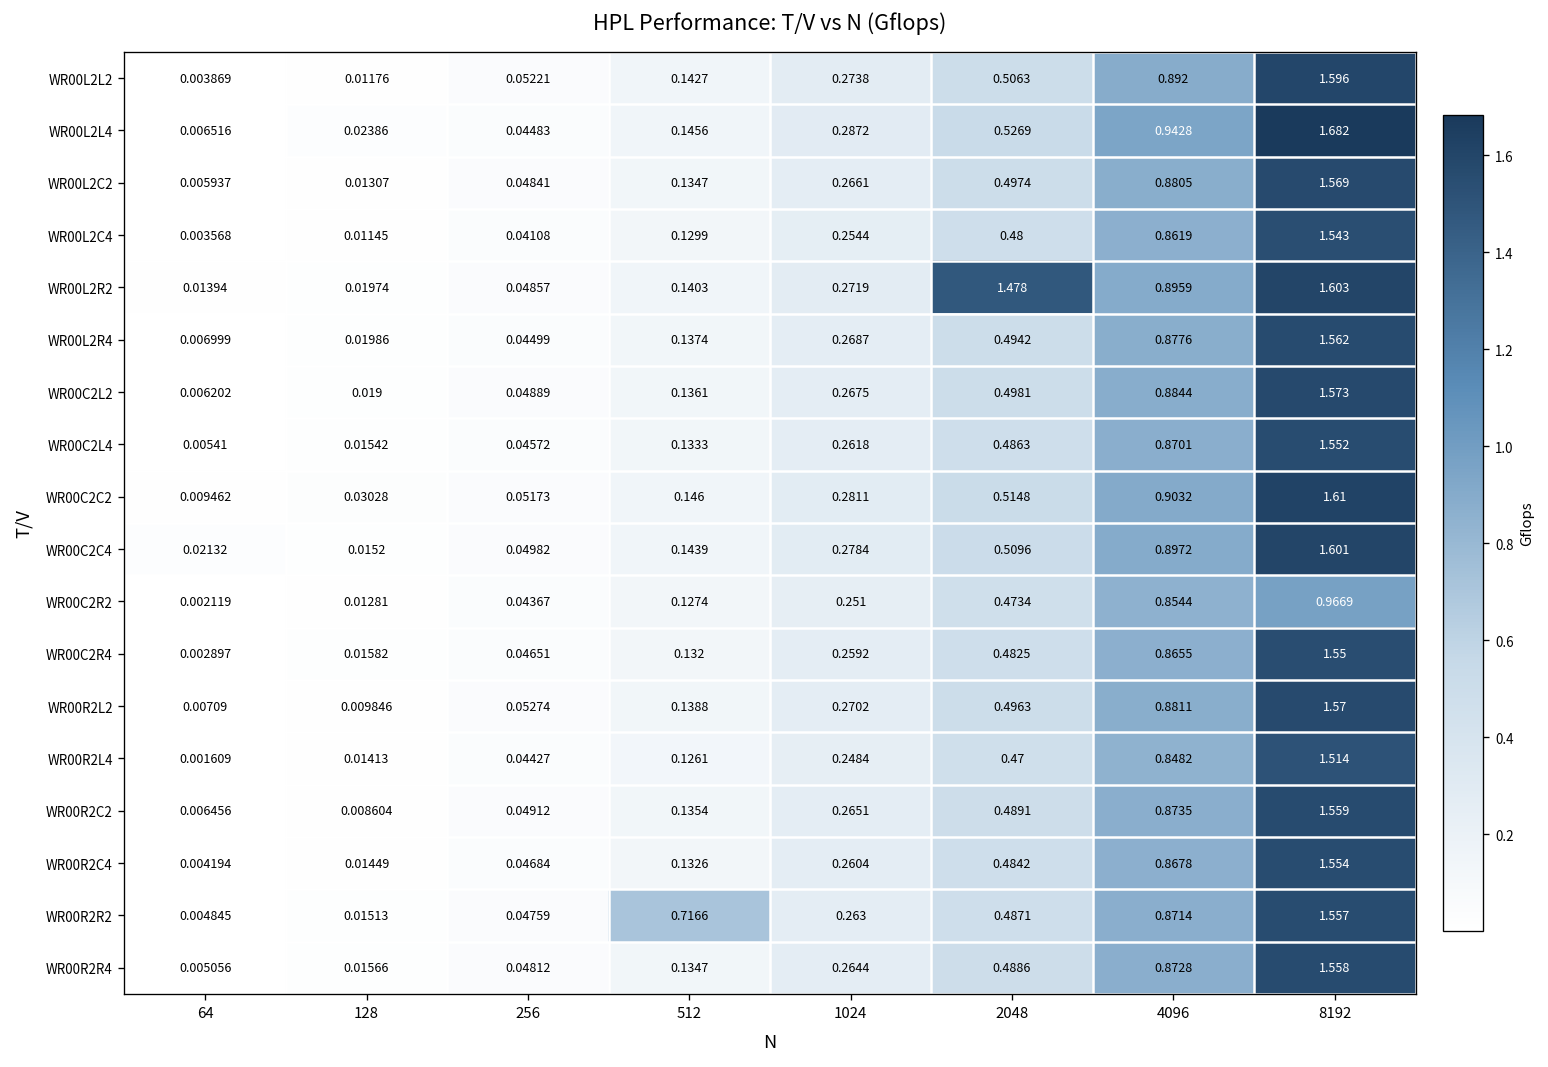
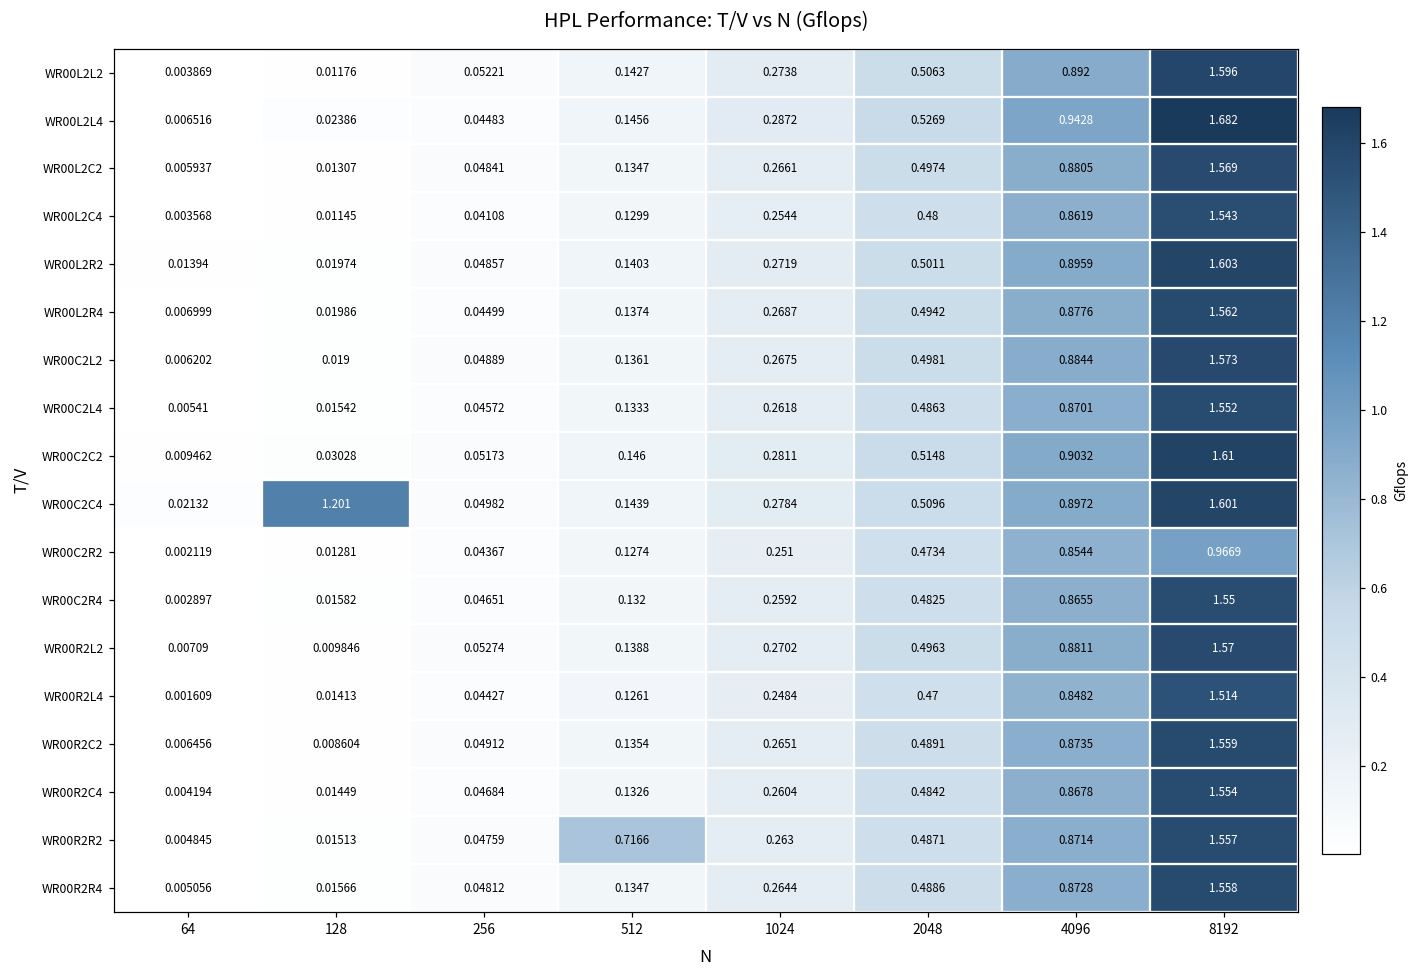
WR00L2R2, 2048: 1.478 -> 0.5011
WR00C2C4, 128: 0.0152 -> 1.201
